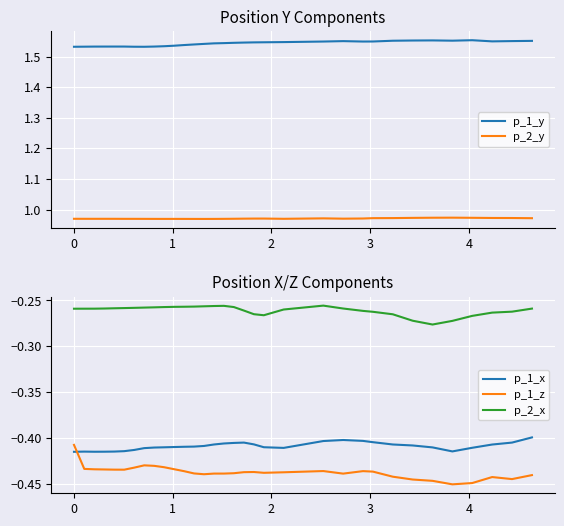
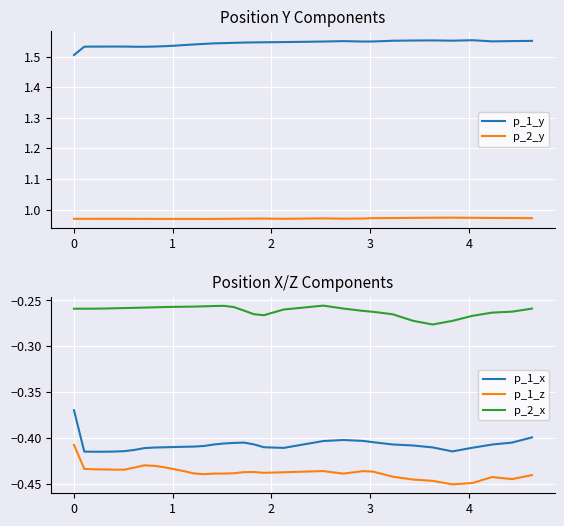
Position Y Components, p_1_y, 0: 1.53 -> 1.51
Position X/Z Components, p_1_x, 0: -0.42 -> -0.37
